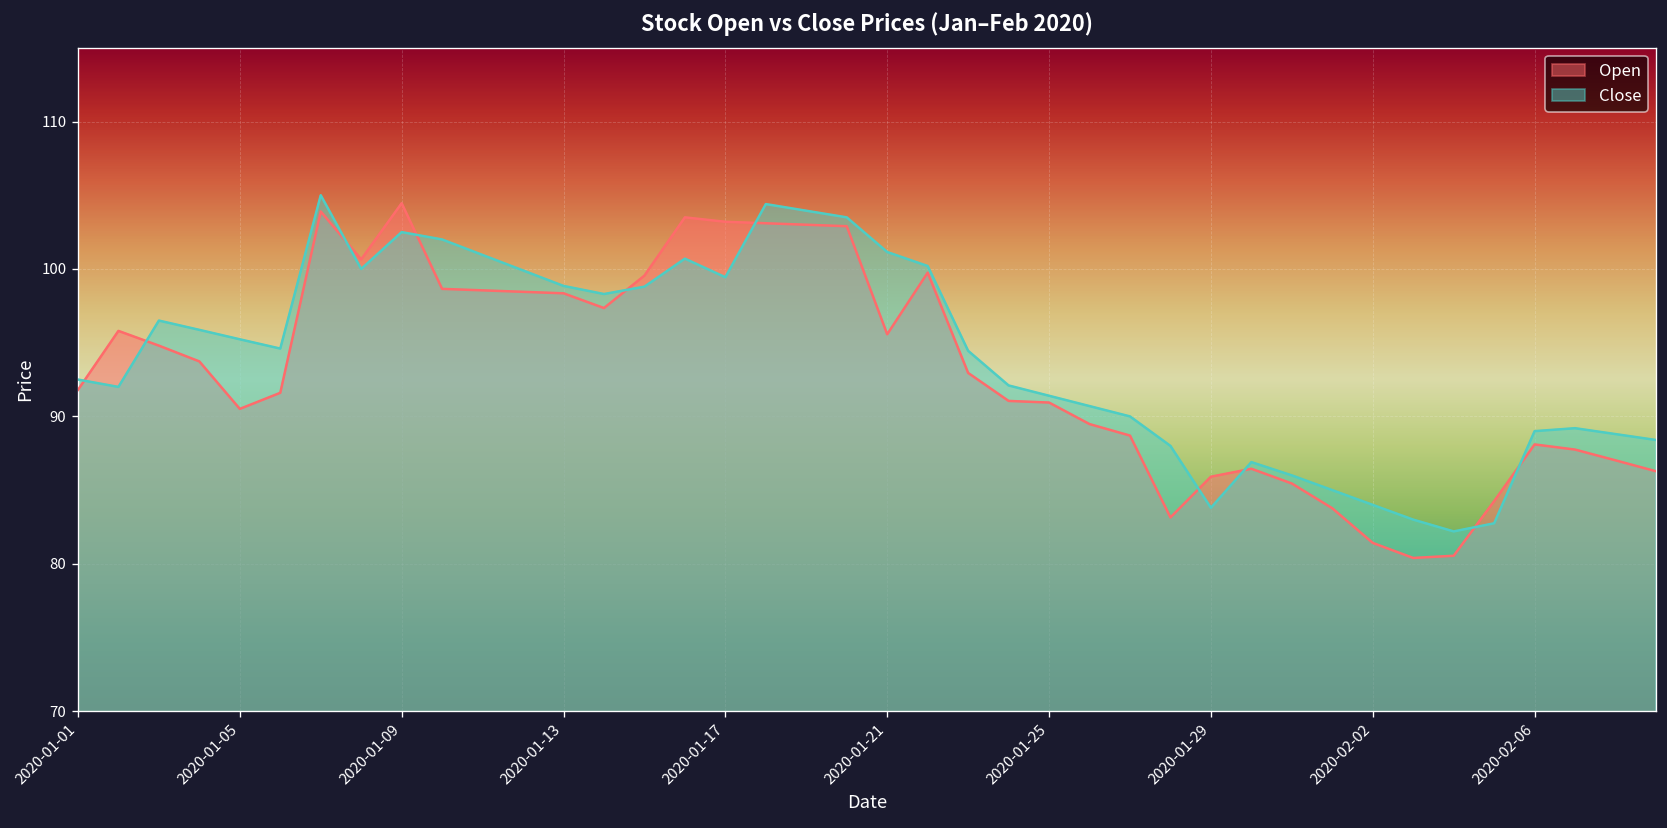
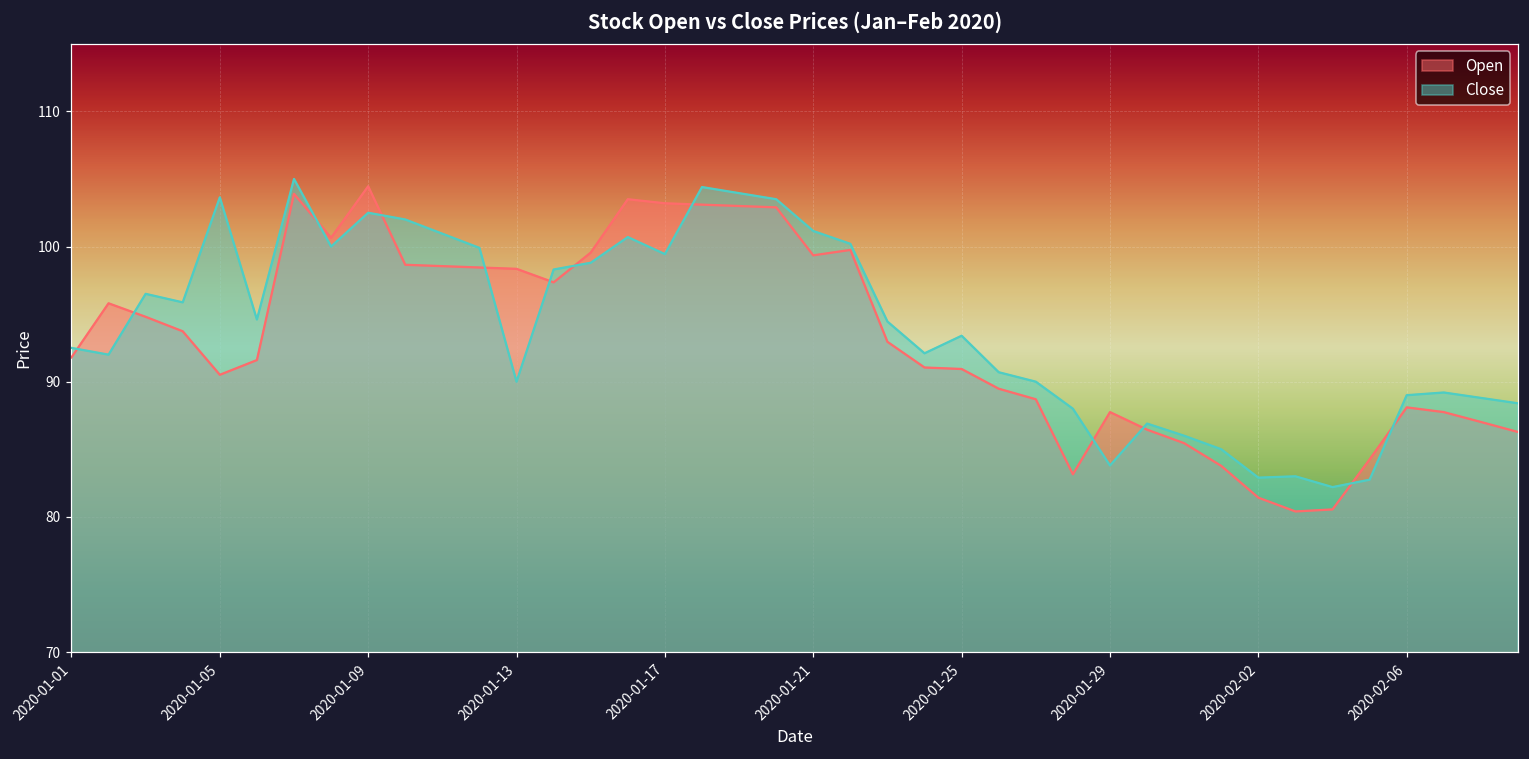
Close, 2020-01-05: 95.2 -> 103.6
Close, 2020-01-13: 98.9 -> 90.0
Open, 2020-01-21: 95.6 -> 99.4
Close, 2020-01-25: 91.4 -> 93.4
Open, 2020-01-29: 85.9 -> 87.8
Close, 2020-02-02: 84.0 -> 82.9
